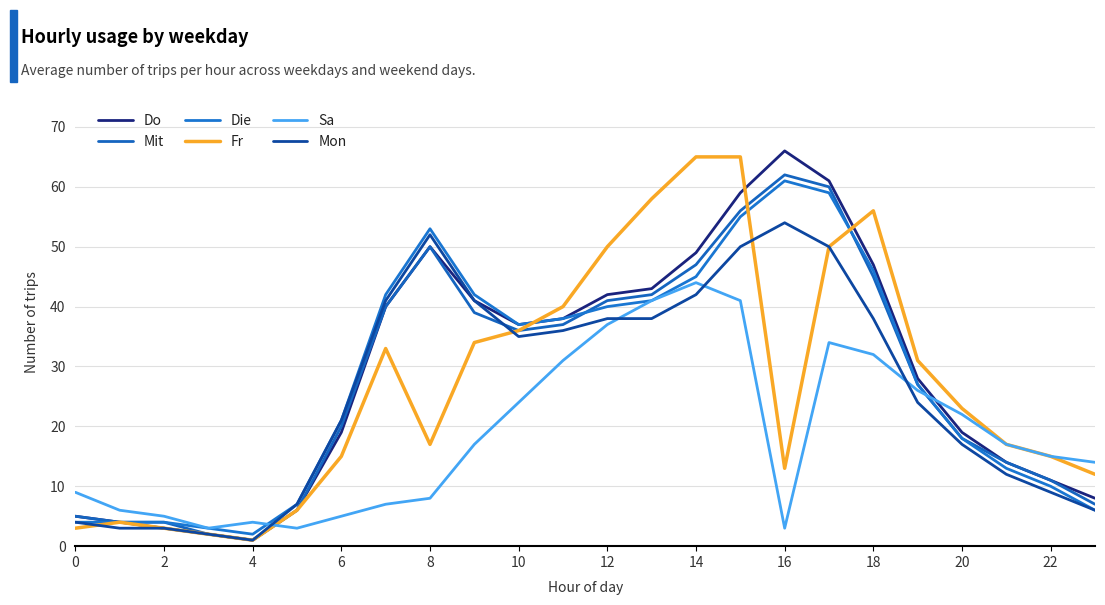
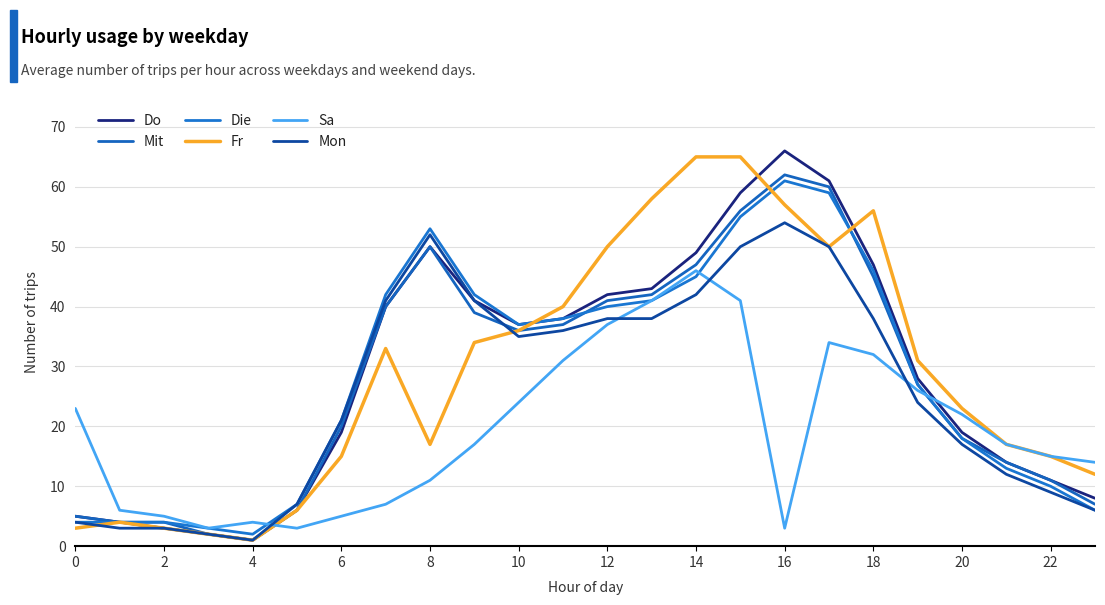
Sa, 0: 9 -> 23
Sa, 8: 8 -> 11
Sa, 14: 44 -> 46
Fr, 16: 13 -> 57
